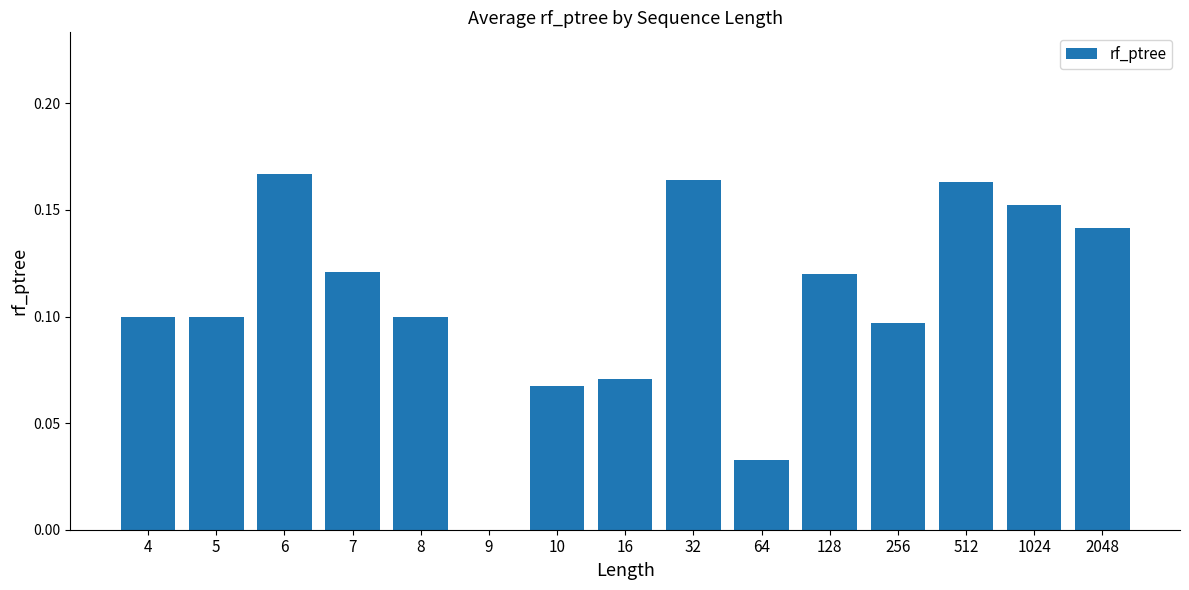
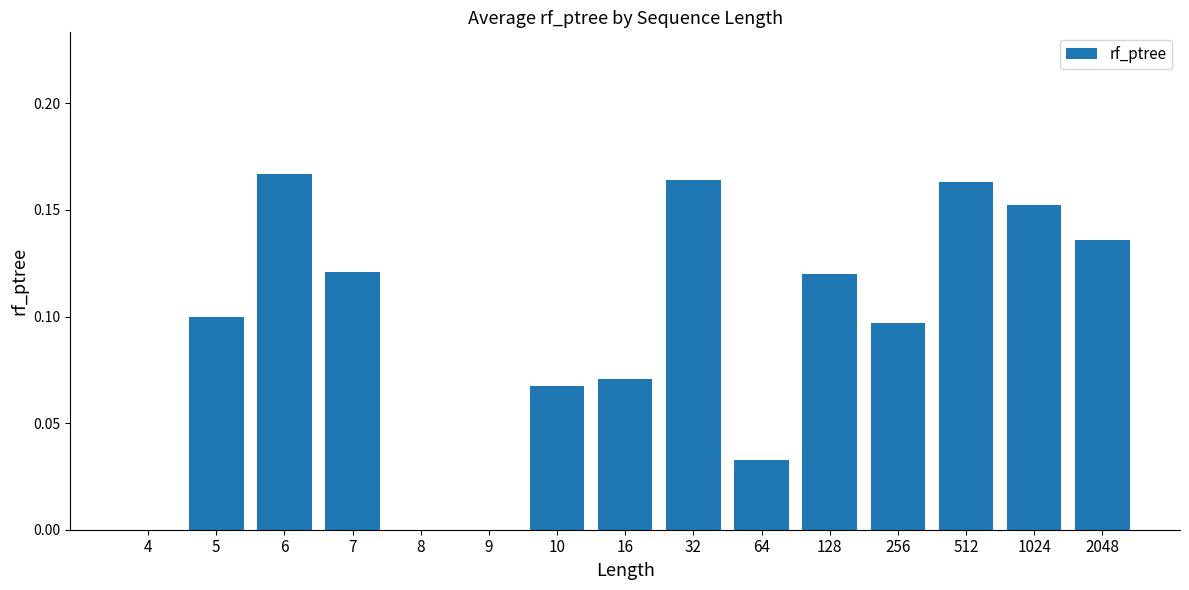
4: 0.1 -> 0.0
8: 0.1 -> 0.0
2048: 0.142 -> 0.136
